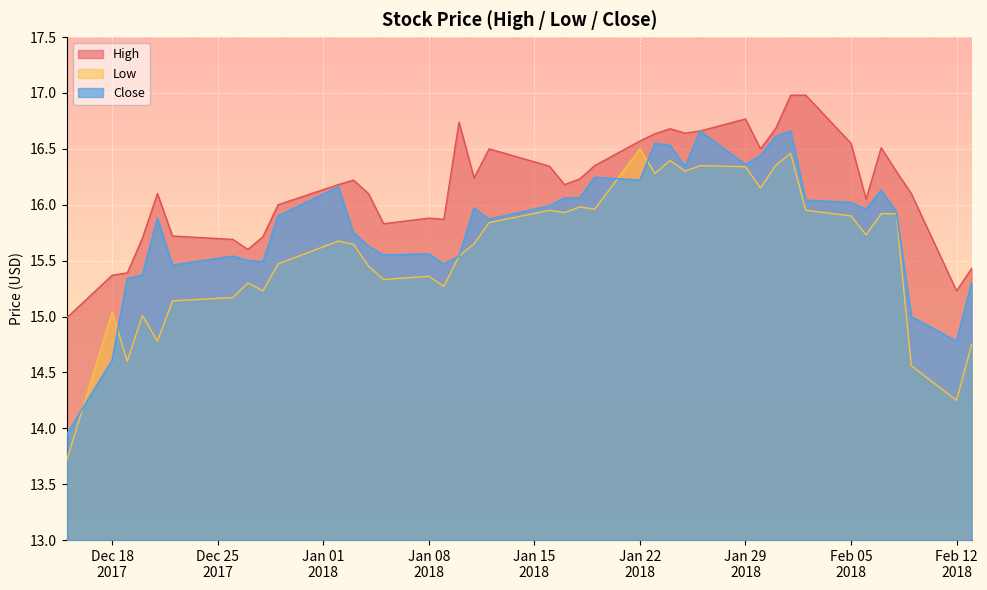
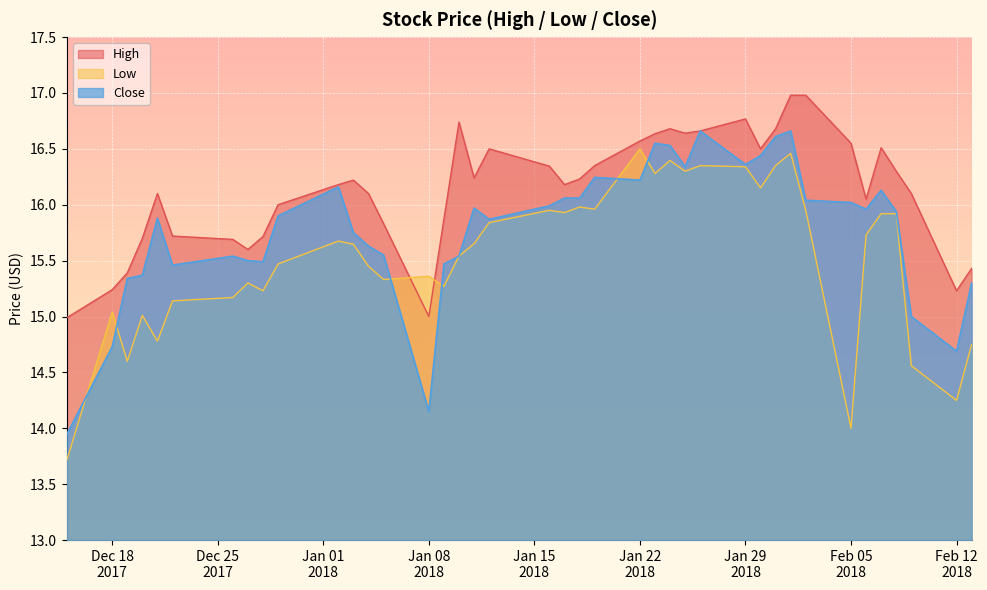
High, Dec 18 2017: 15.37 -> 15.24
Close, Dec 18 2017: 14.61 -> 14.73
High, Jan 08 2018: 15.88 -> 15.00
Close, Jan 08 2018: 15.56 -> 14.15
Low, Feb 05 2018: 15.9 -> 14.0
Close, Feb 12 2018: 14.78 -> 14.69
